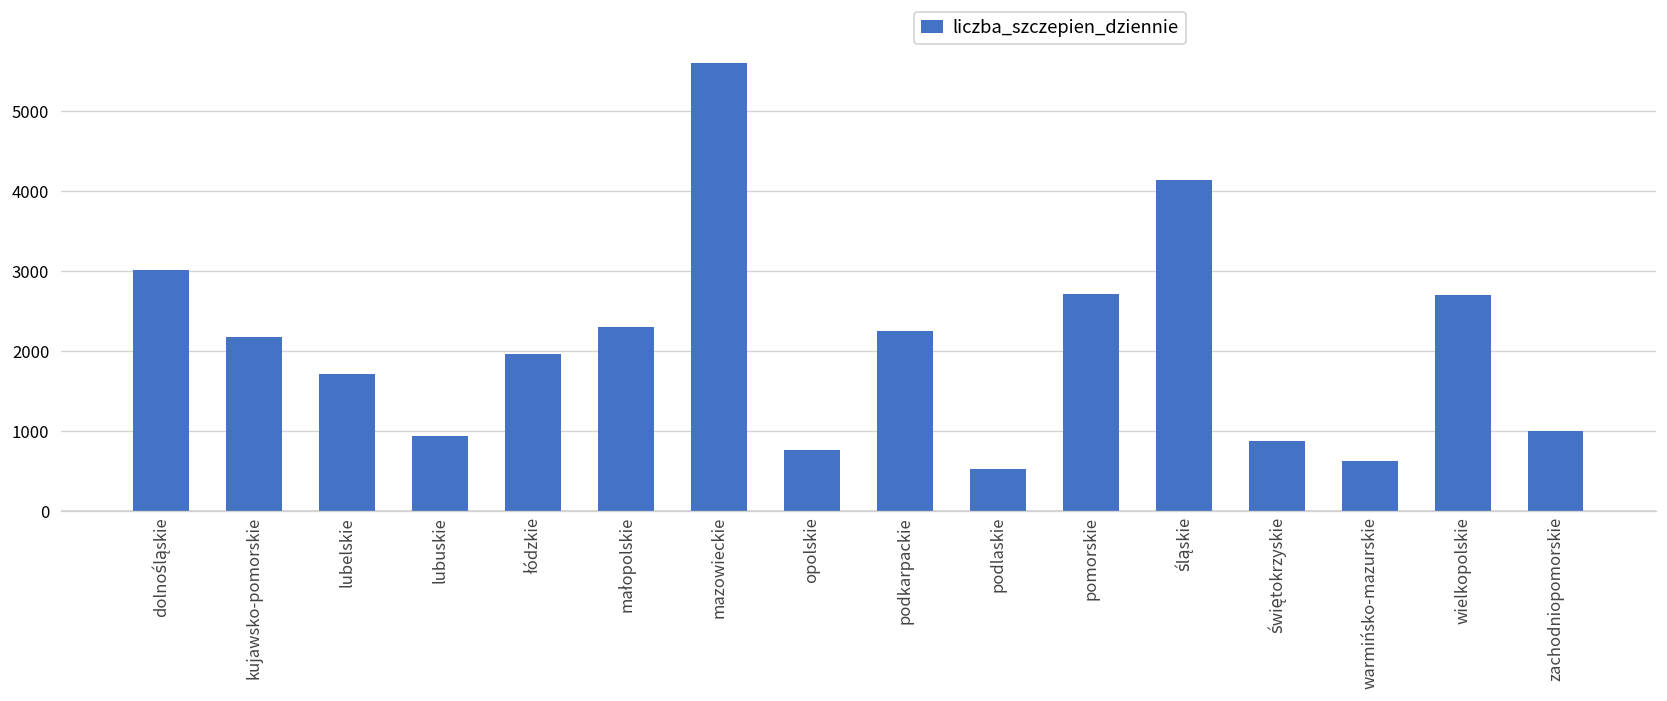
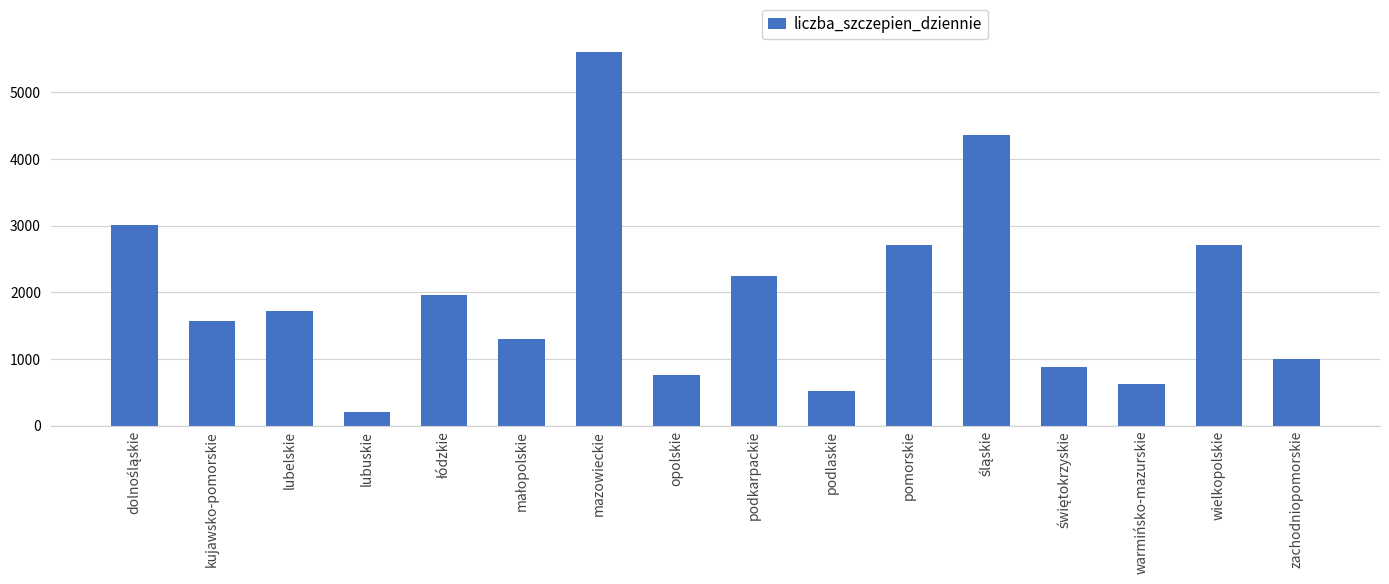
kujawsko-pomorskie: 2200 -> 1600
lubuskie: 900 -> 200
małopolskie: 2300 -> 1300
śląskie: 4100 -> 4400
